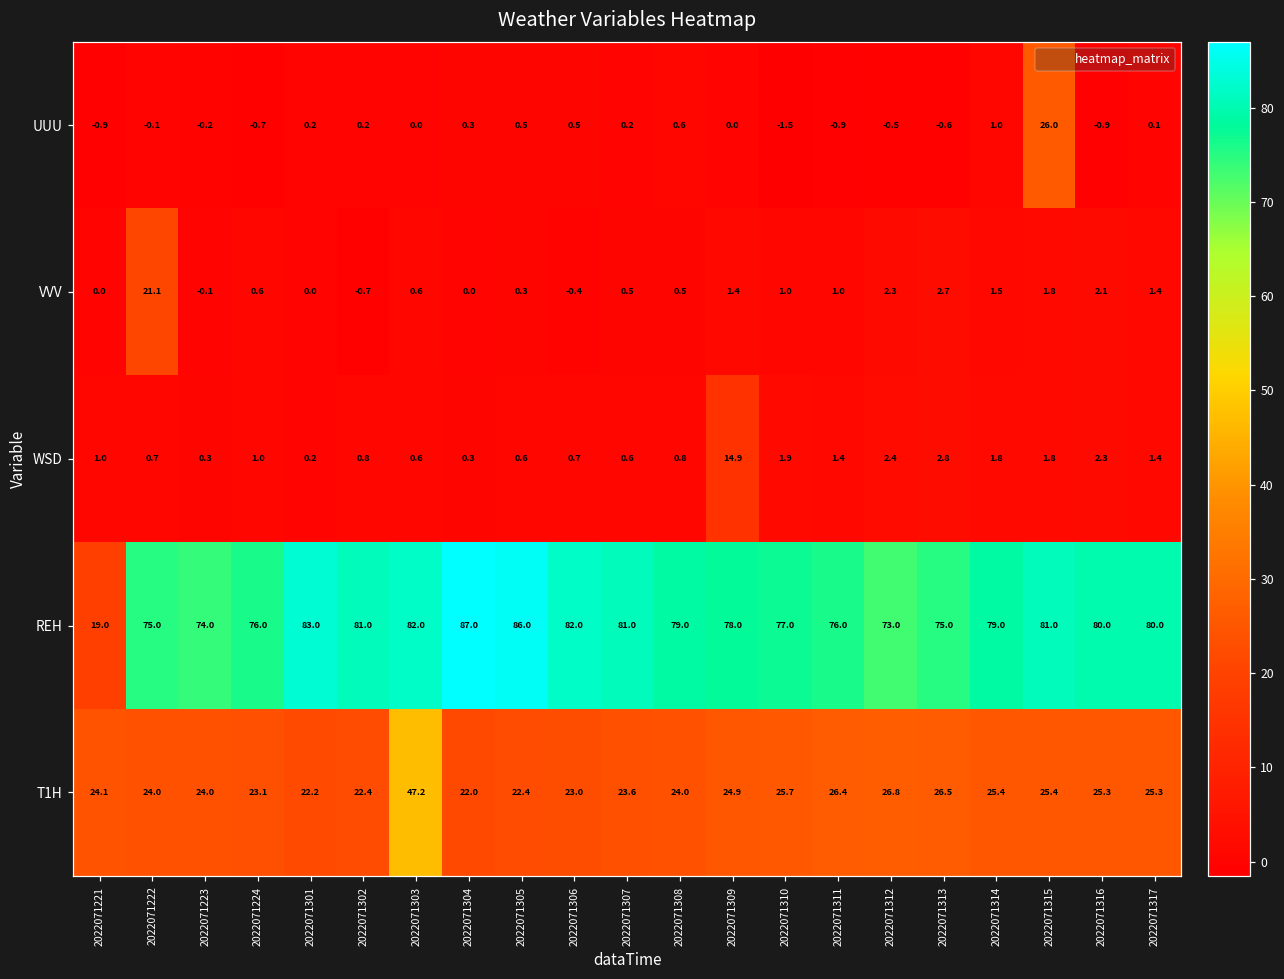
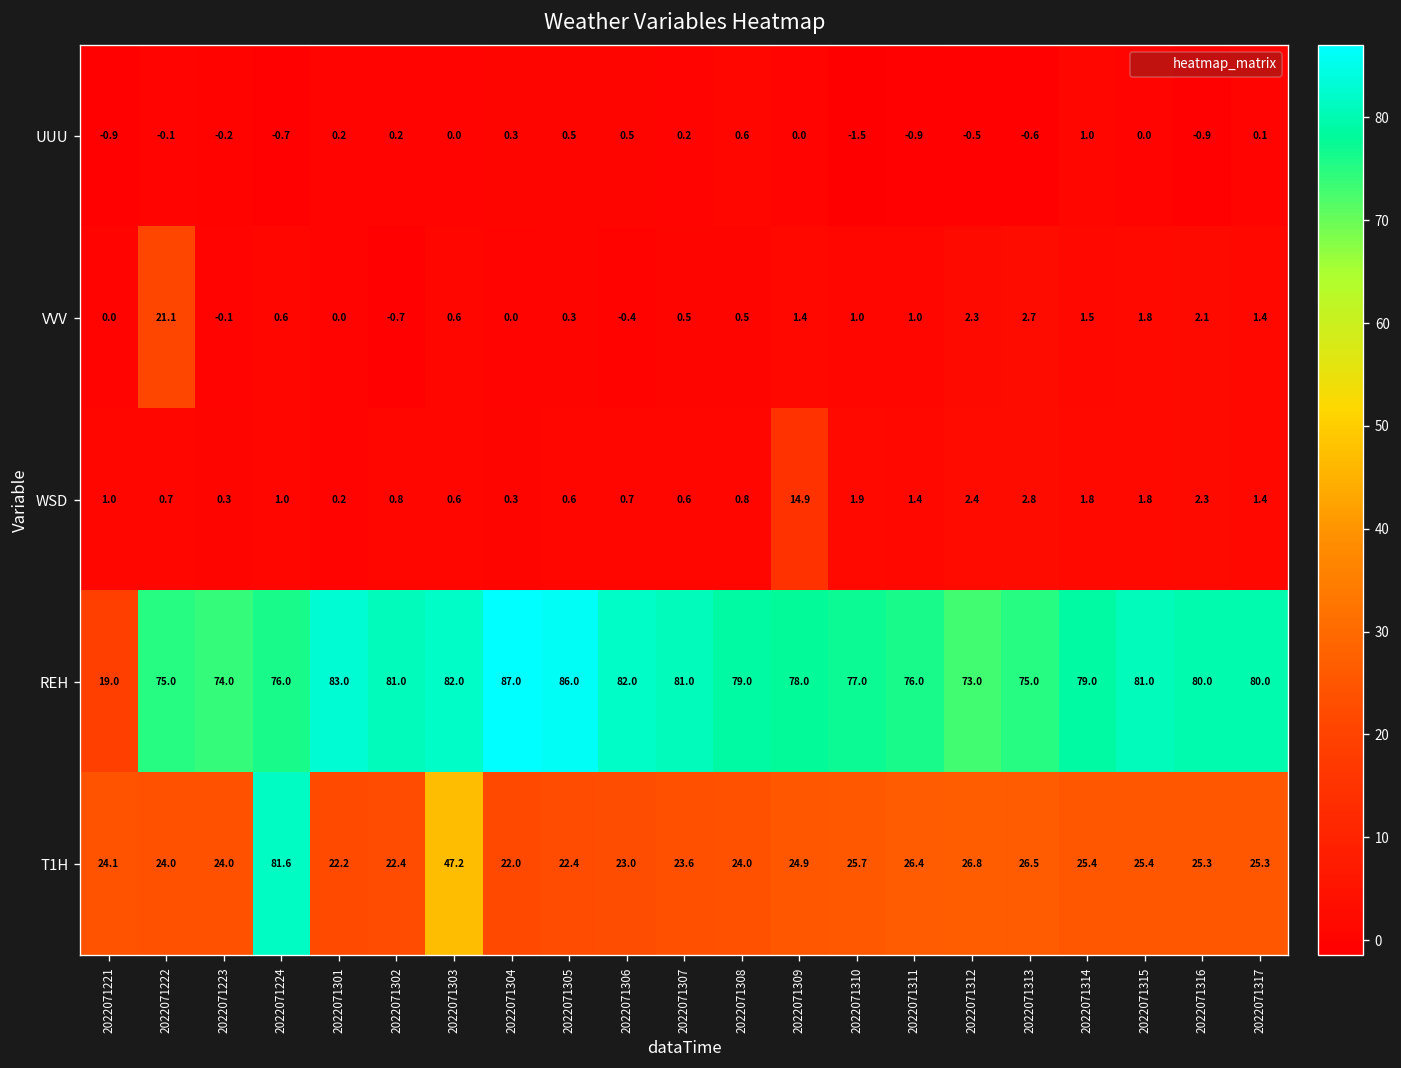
UUU, 2022071315: 26.0 -> 0.0
T1H, 2022071224: 23.1 -> 81.6
